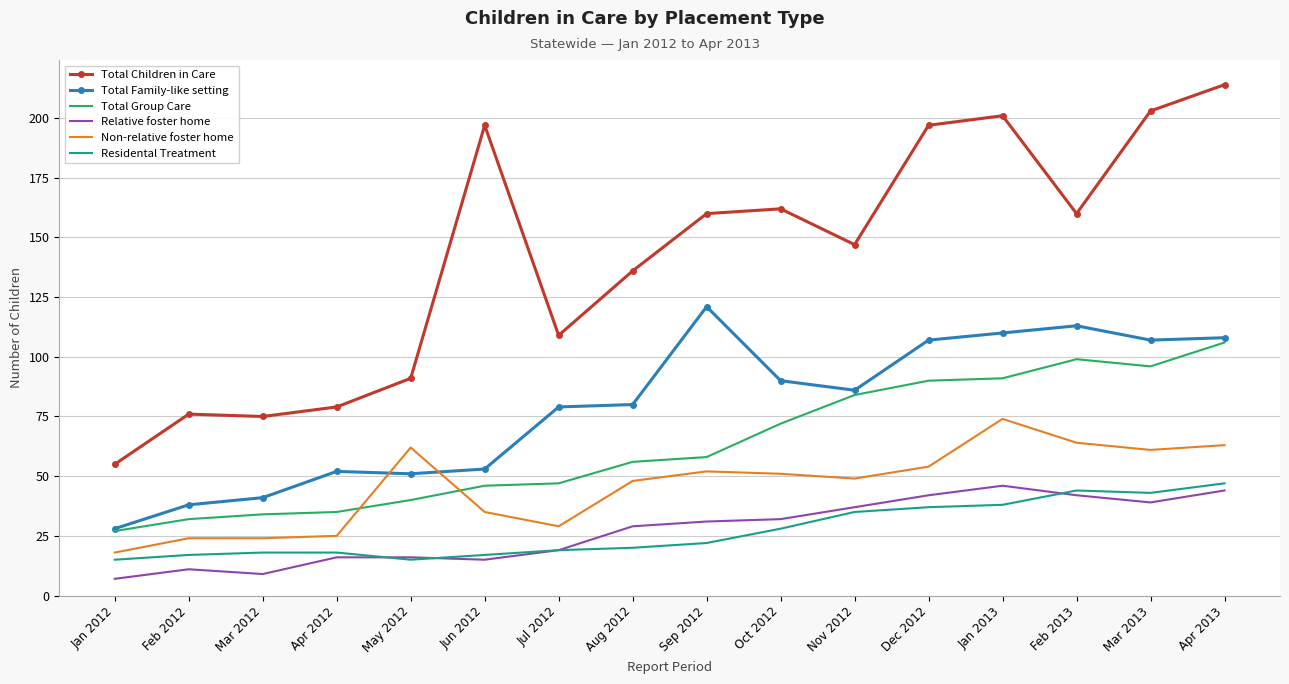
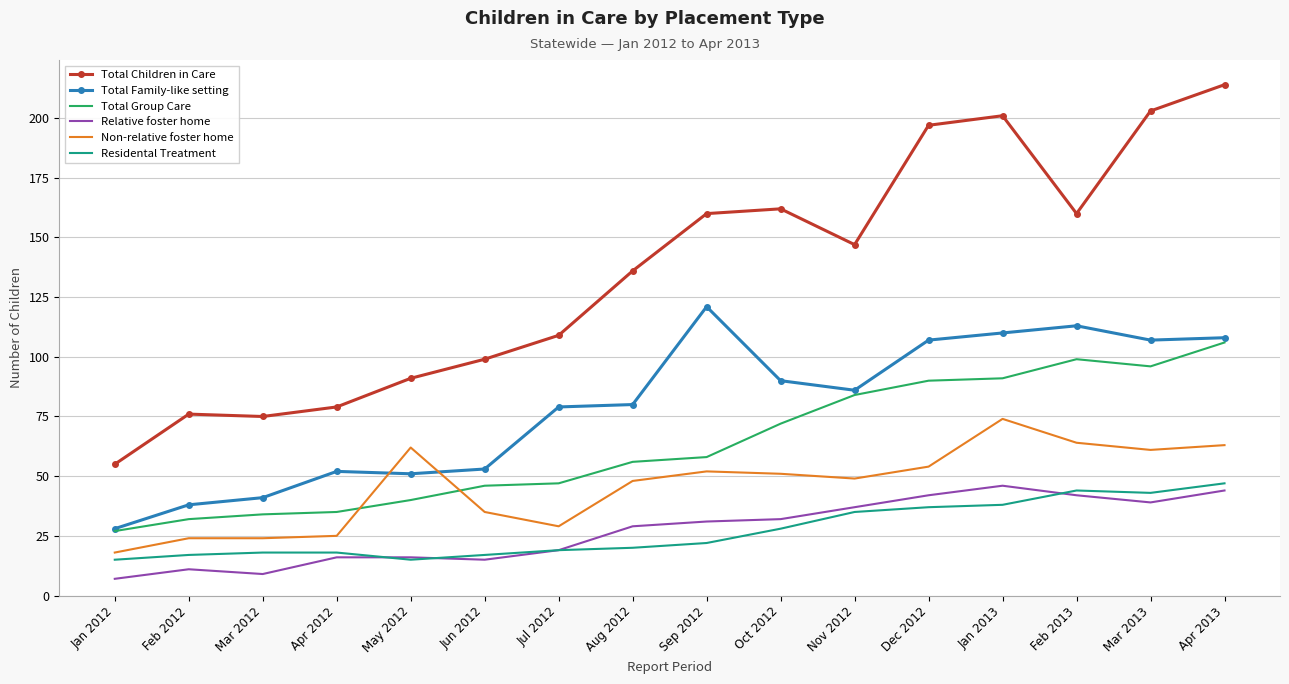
Total Children in Care, Jun 2012: 197 -> 99
